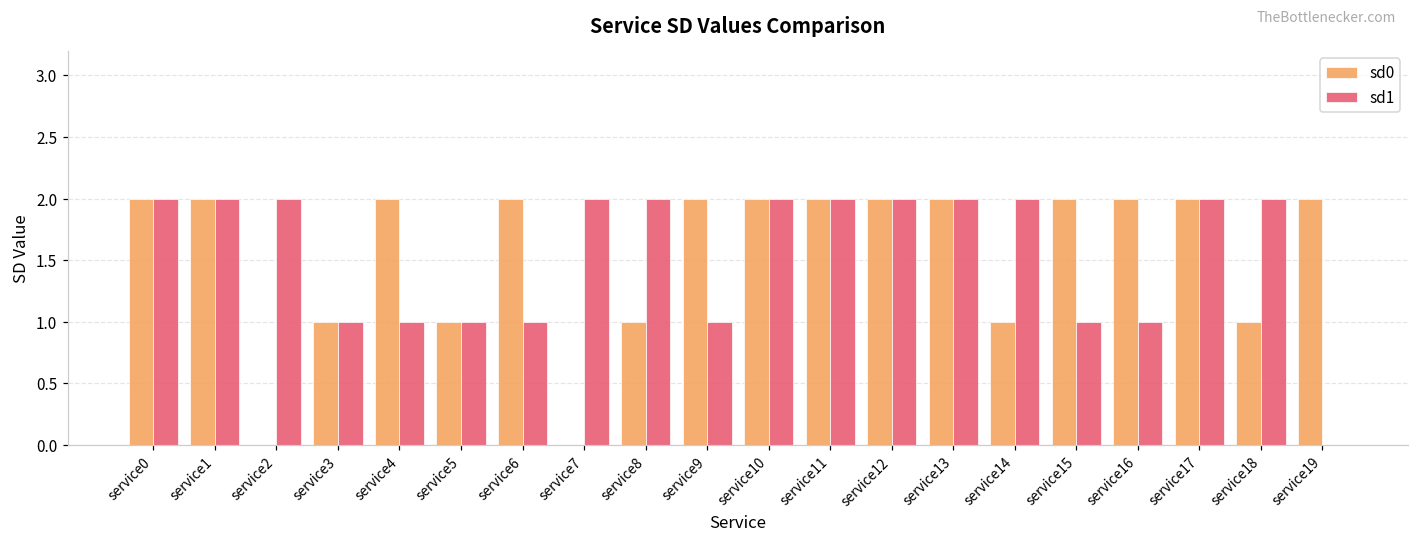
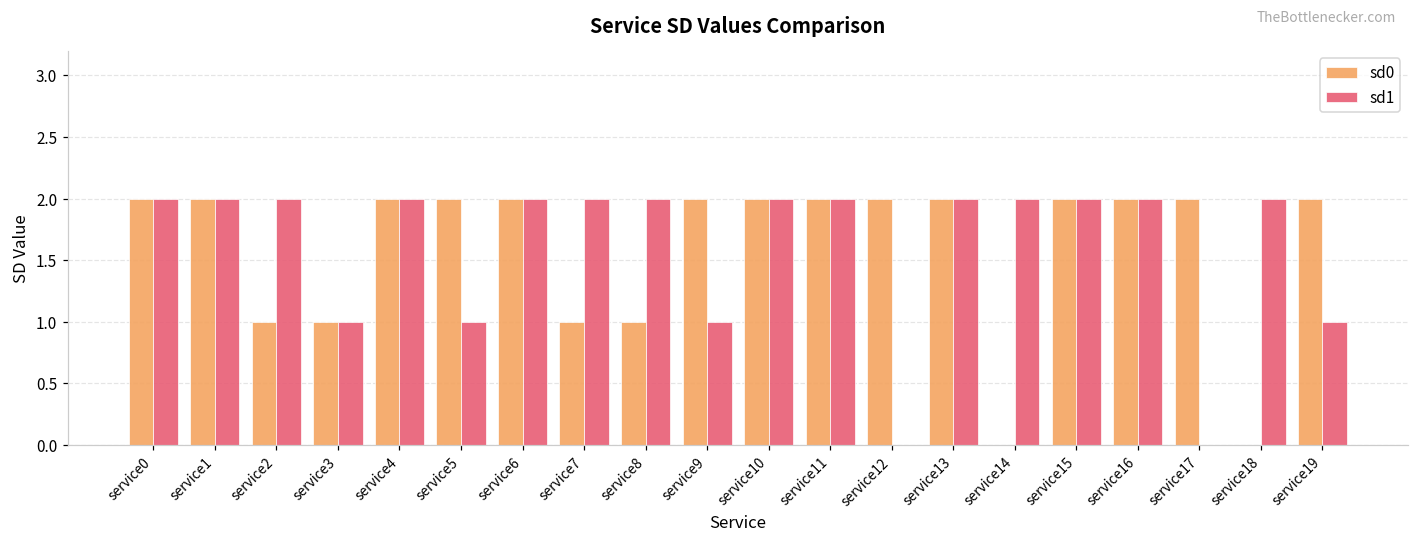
sd0, service2: 0 -> 1
sd1, service4: 1 -> 2
sd0, service5: 1 -> 2
sd1, service6: 1 -> 2
sd0, service7: 0 -> 1
sd1, service12: 2 -> 0
sd0, service14: 1 -> 0
sd1, service15: 1 -> 2
sd1, service16: 1 -> 2
sd1, service17: 2 -> 0
sd0, service18: 1 -> 0
sd1, service19: 0 -> 1
